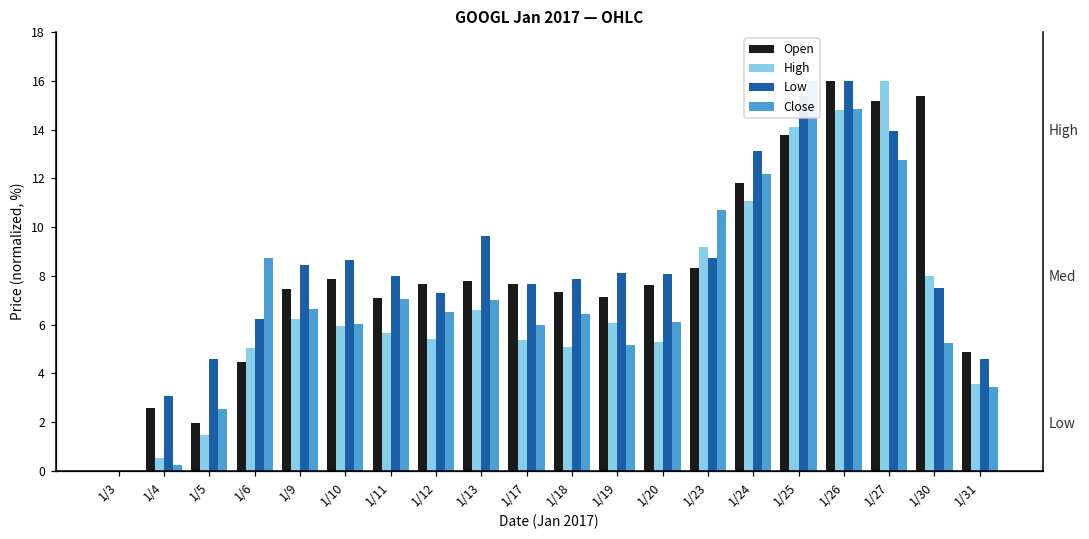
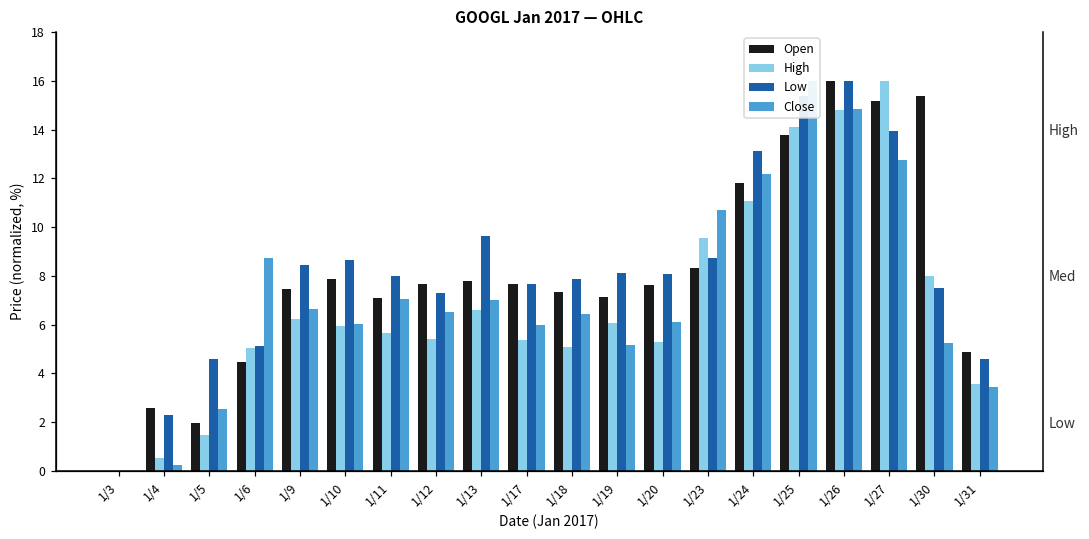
Low, 1/4: 3.1 -> 2.3
Low, 1/6: 6.2 -> 5.1
High, 1/23: 9.2 -> 9.6
